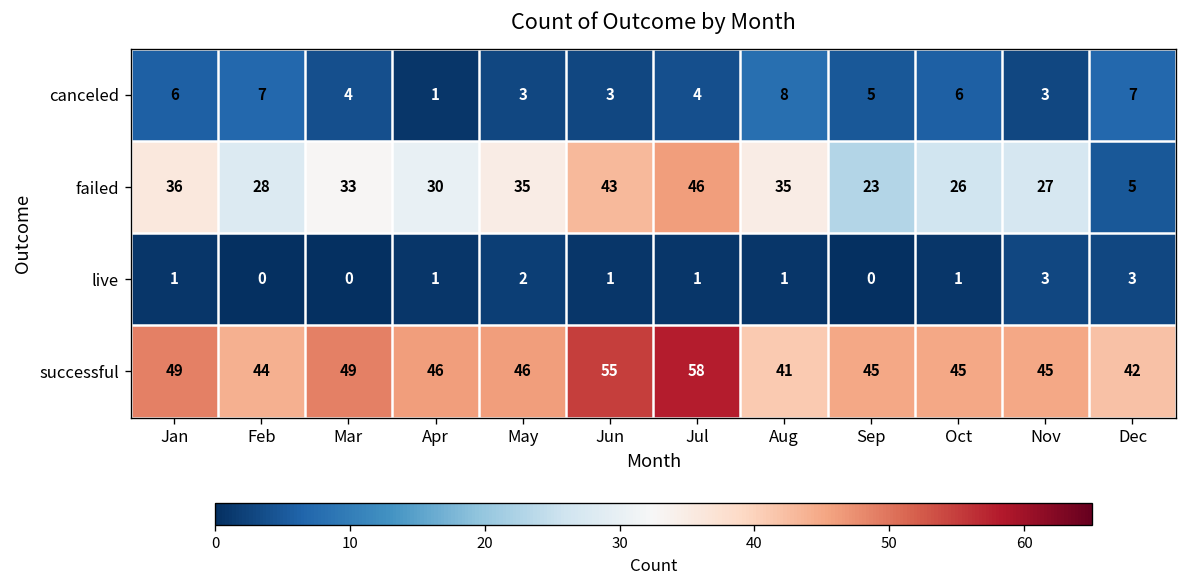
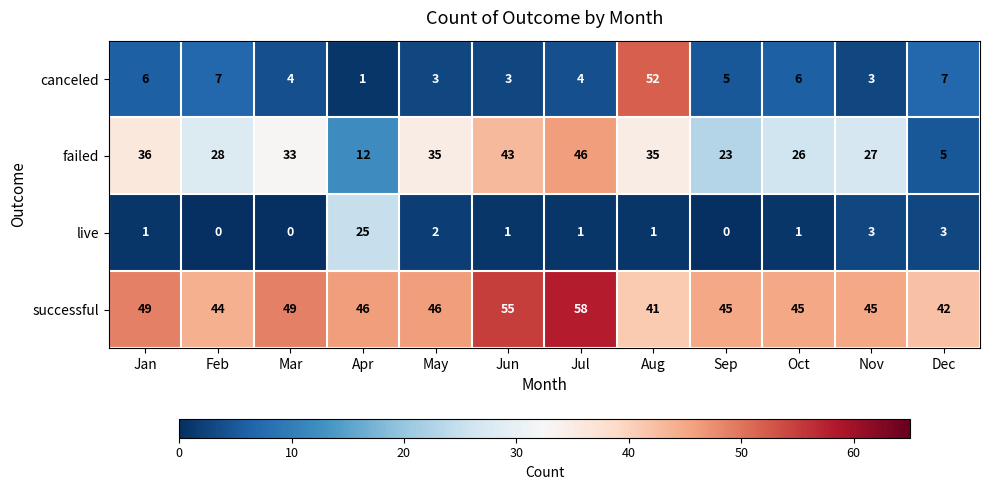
canceled, Aug: 8 -> 52
failed, Apr: 30 -> 12
live, Apr: 1 -> 25
